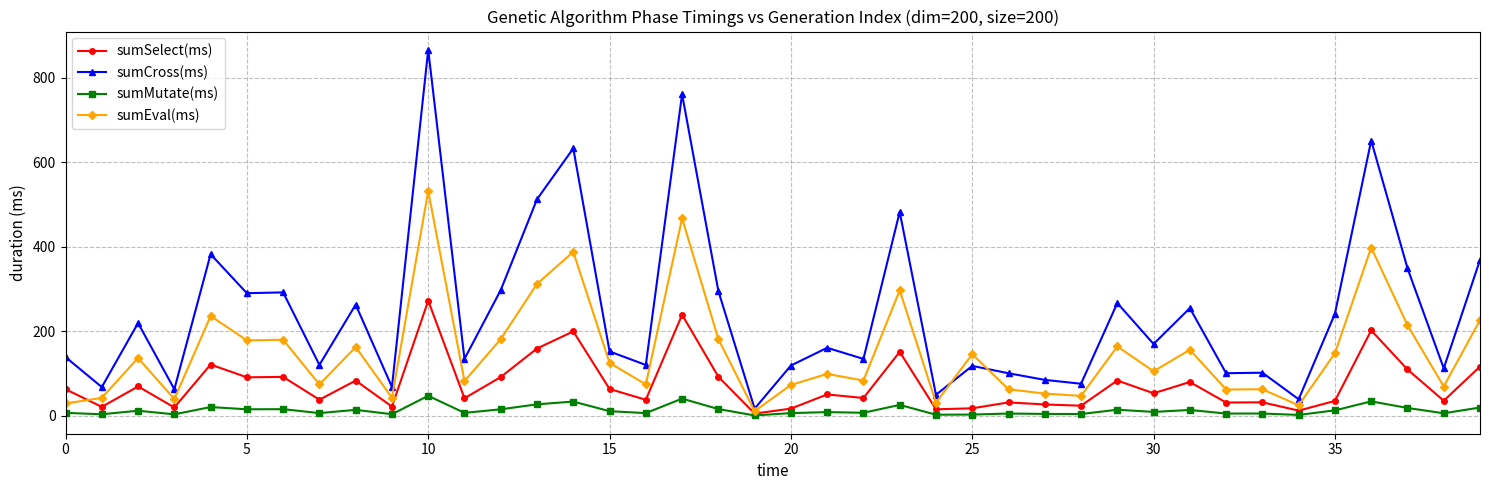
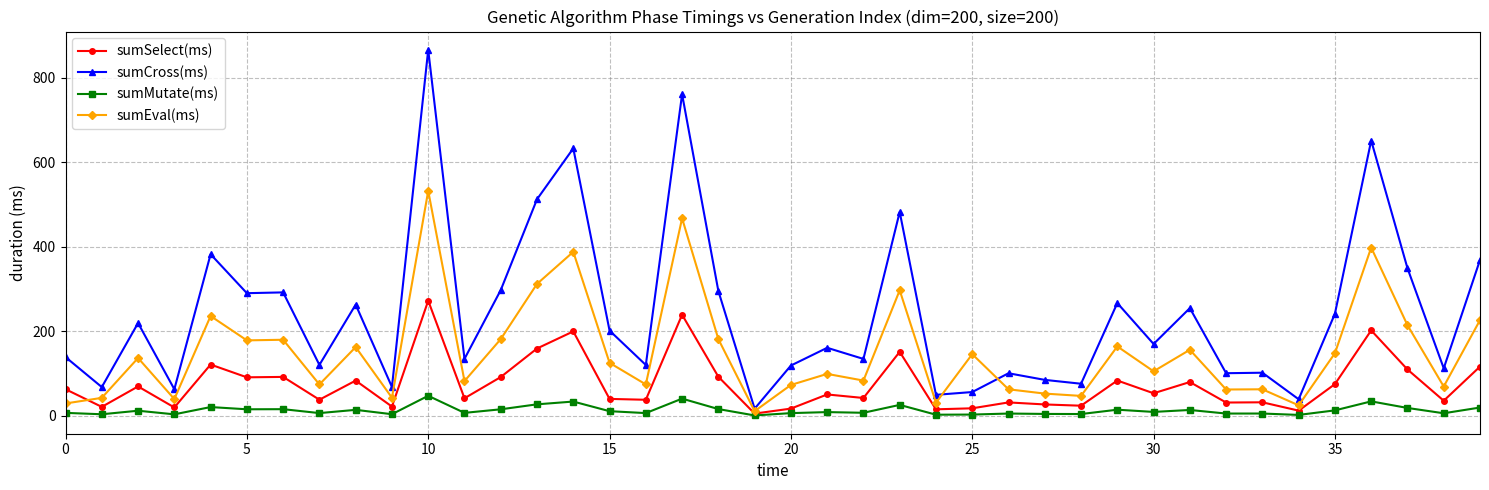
sumSelect(ms), 15: 60 -> 40
sumCross(ms), 15: 150 -> 200
sumCross(ms), 25: 120 -> 60
sumSelect(ms), 35: 40 -> 80
